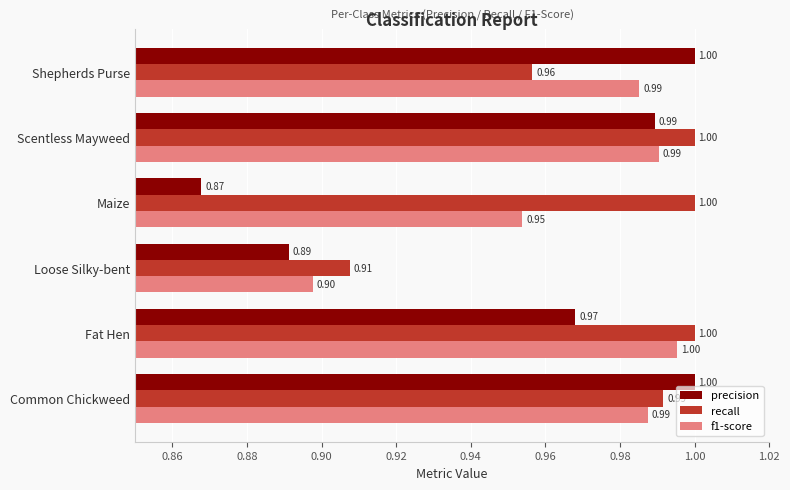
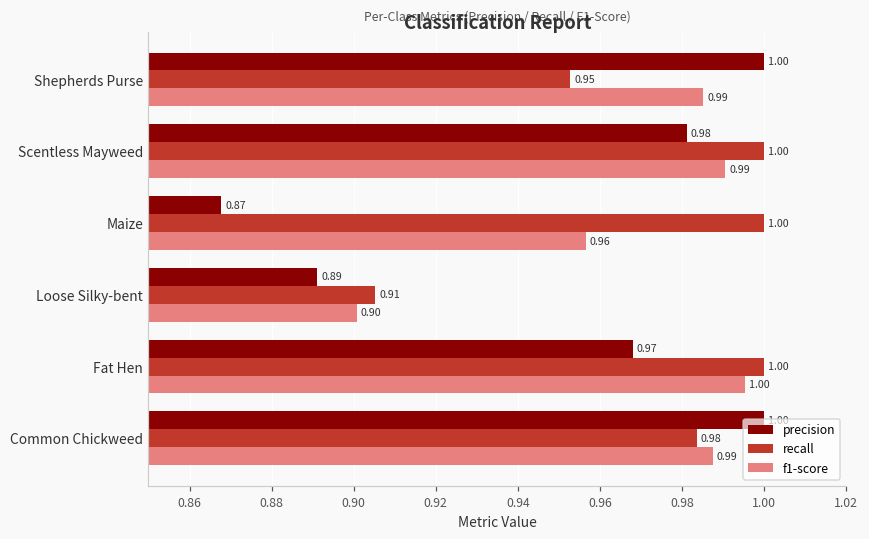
recall, Shepherds Purse: 0.96 -> 0.95
precision, Scentless Mayweed: 0.99 -> 0.98
f1-score, Maize: 0.95 -> 0.96
recall, Loose Silky-bent: 0.908 -> 0.905
f1-score, Loose Silky-bent: 0.898 -> 0.901
recall, Common Chickweed: 0.992 -> 0.984
